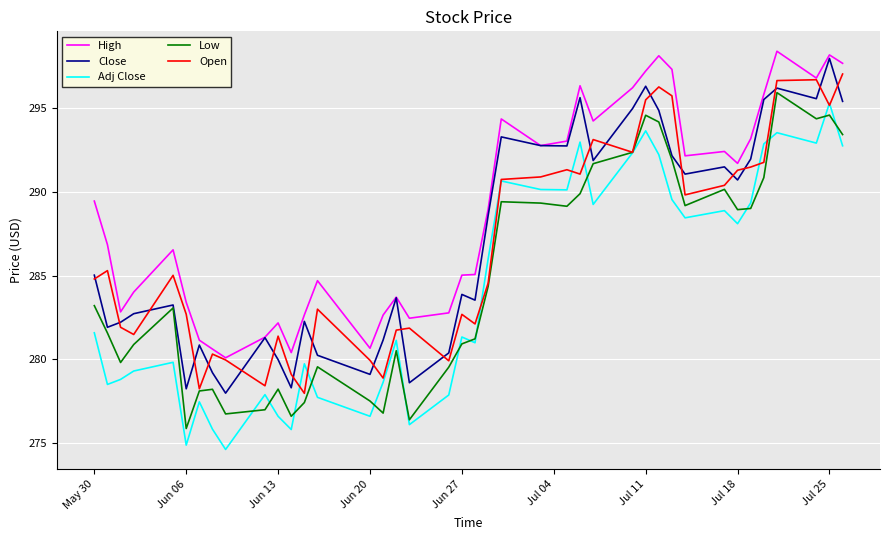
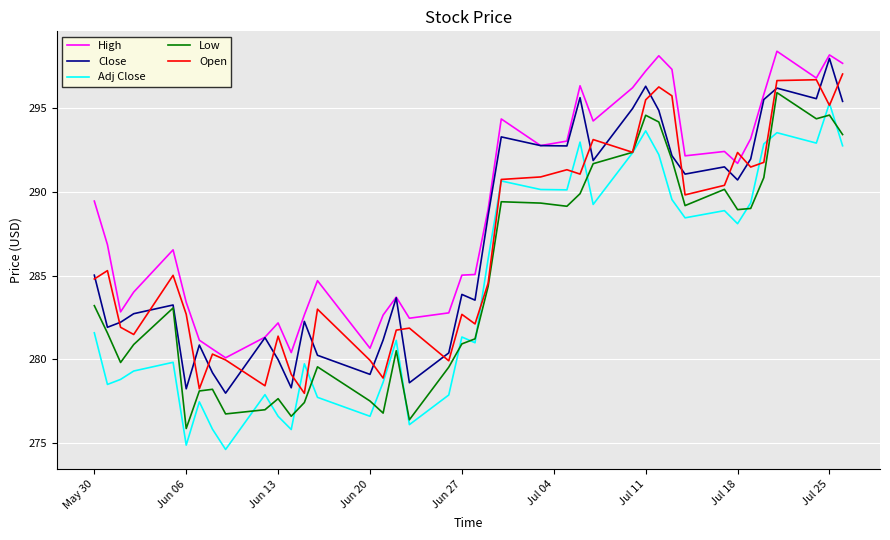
Low, Jun 13: 278.2 -> 277.7
Open, Jul 18: 291.3 -> 292.4
